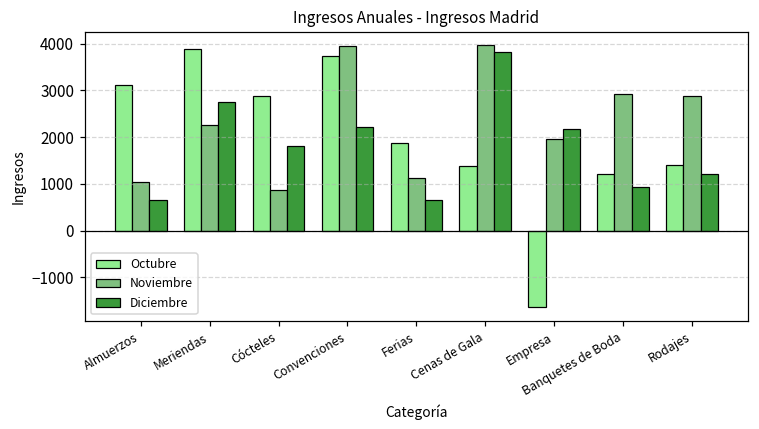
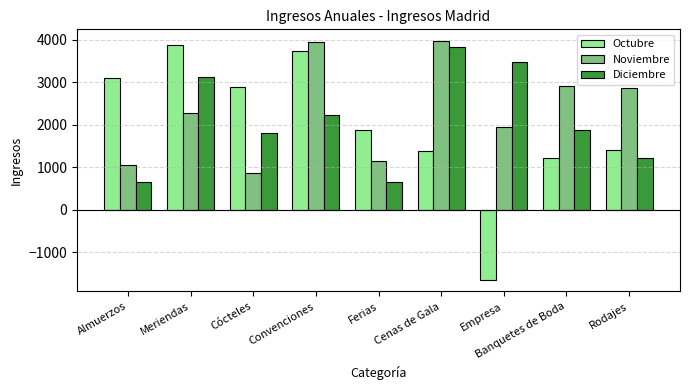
Diciembre, Meriendas: 2700 -> 3100
Diciembre, Empresa: 2200 -> 3500
Diciembre, Banquetes de Boda: 900 -> 1900
